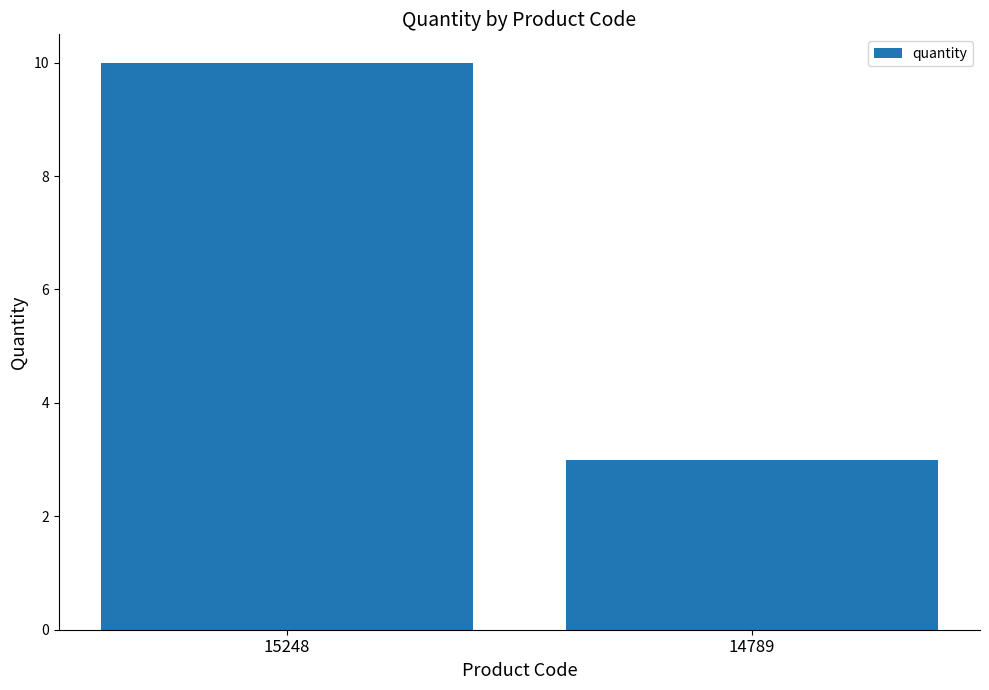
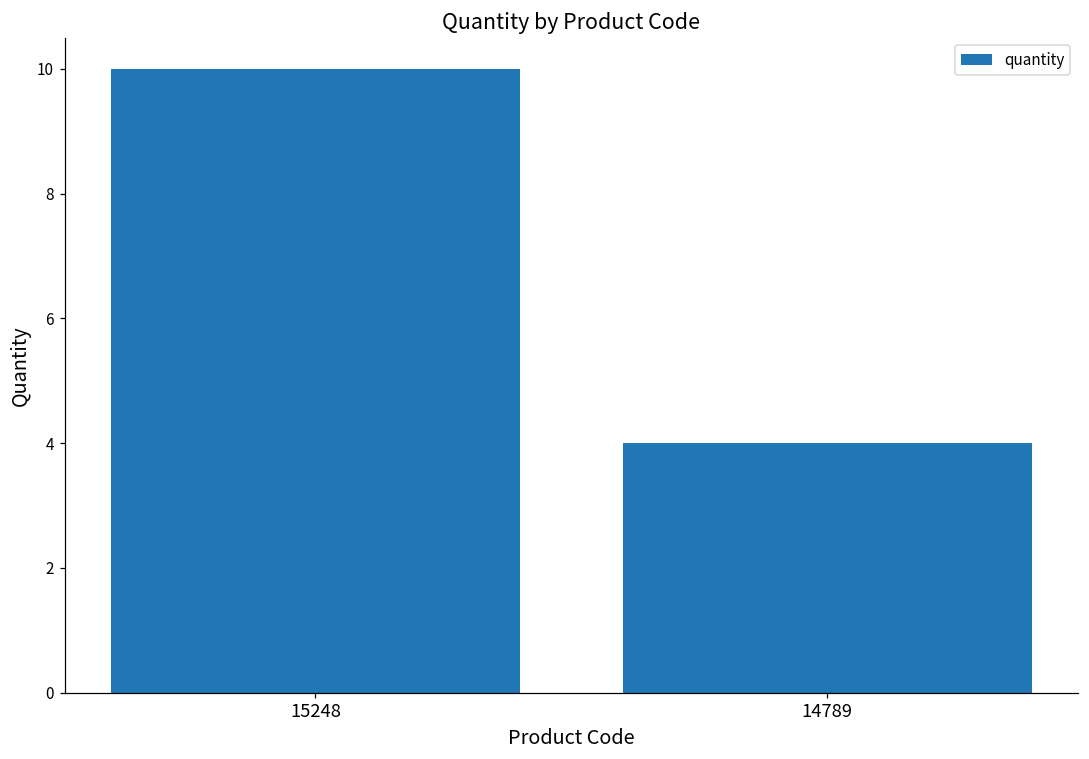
14789: 3 -> 4
